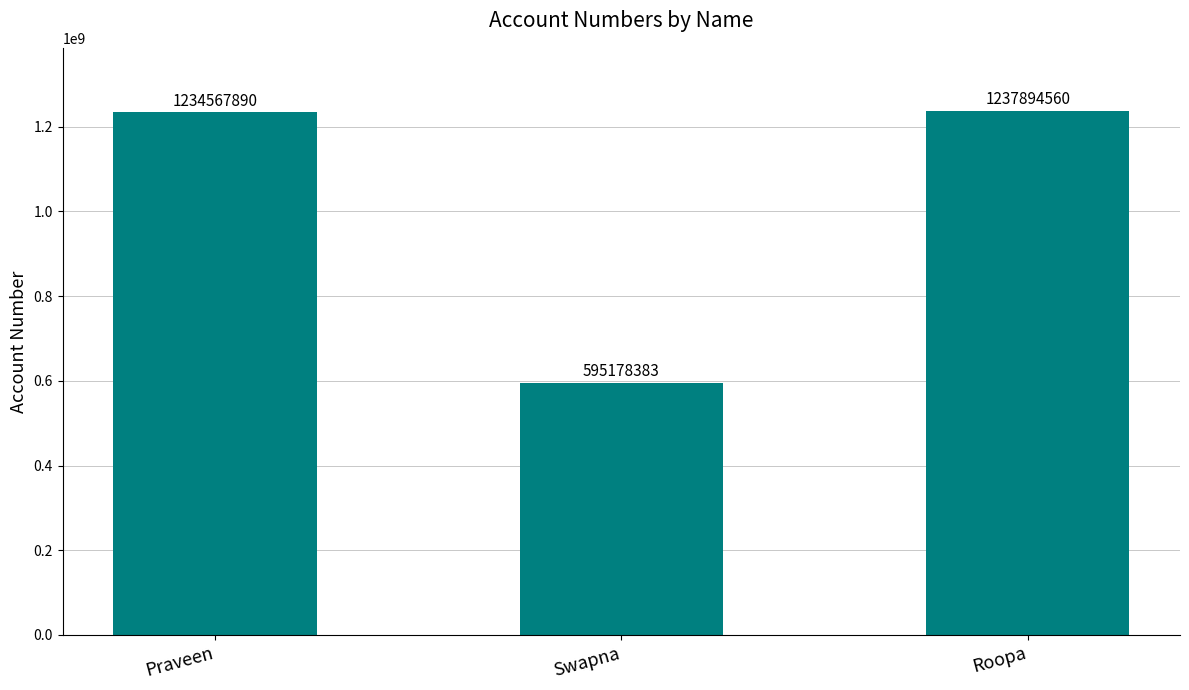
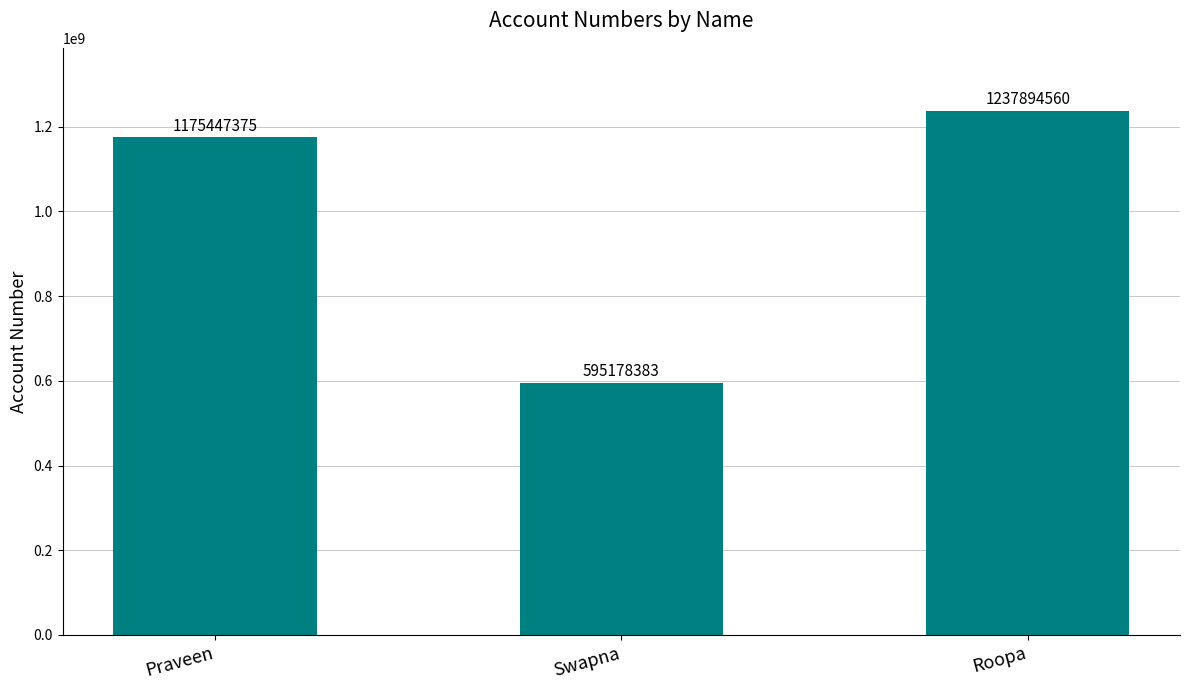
Praveen: 1234567890 -> 1175447375
